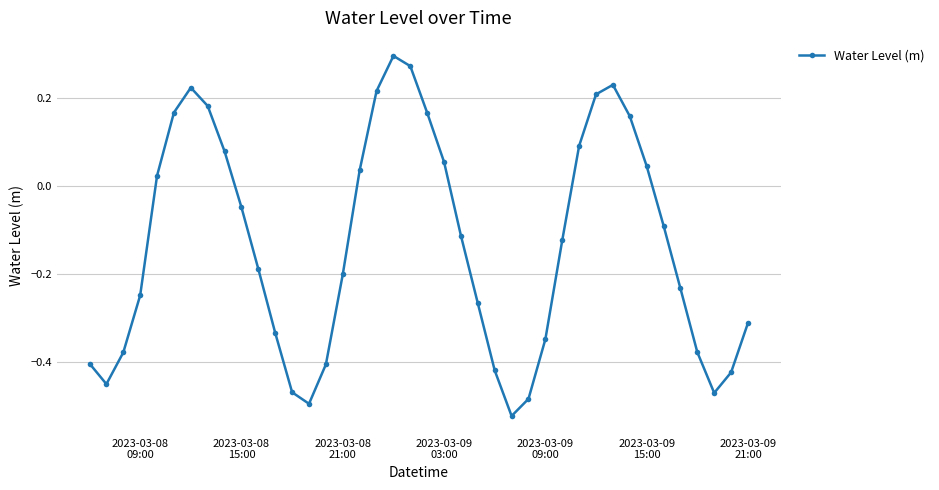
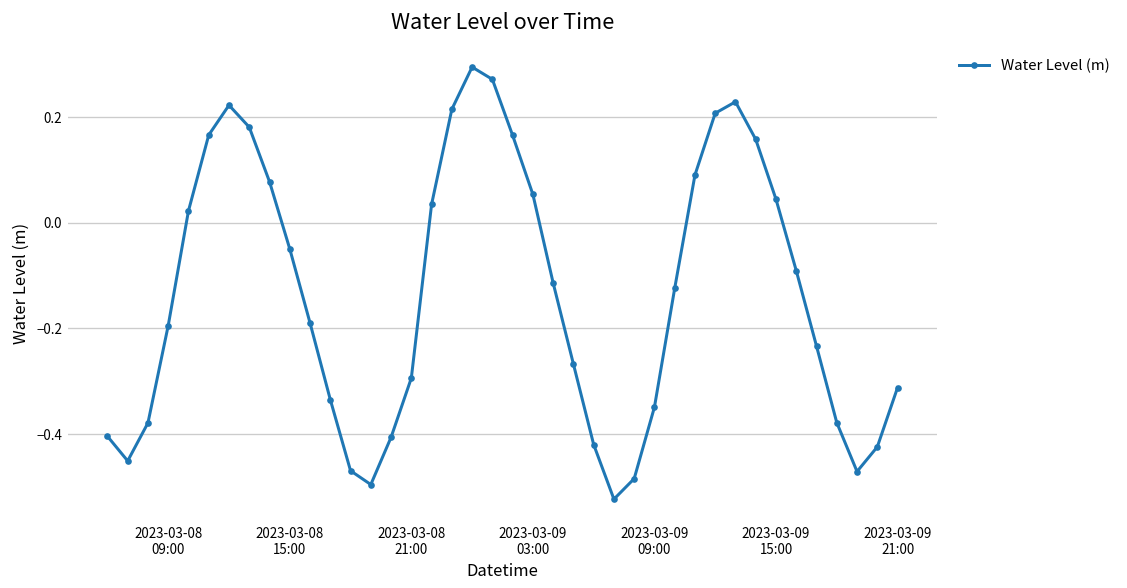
2023-03-08 09:00: -0.25 -> -0.19
2023-03-08 21:00: -0.20 -> -0.29
